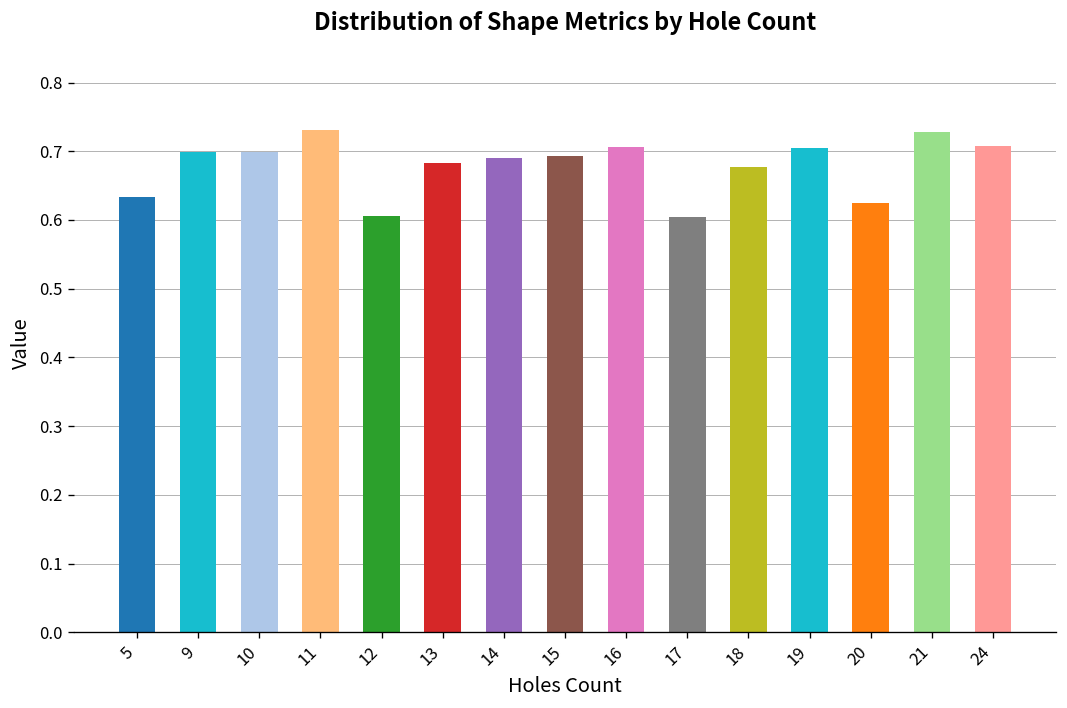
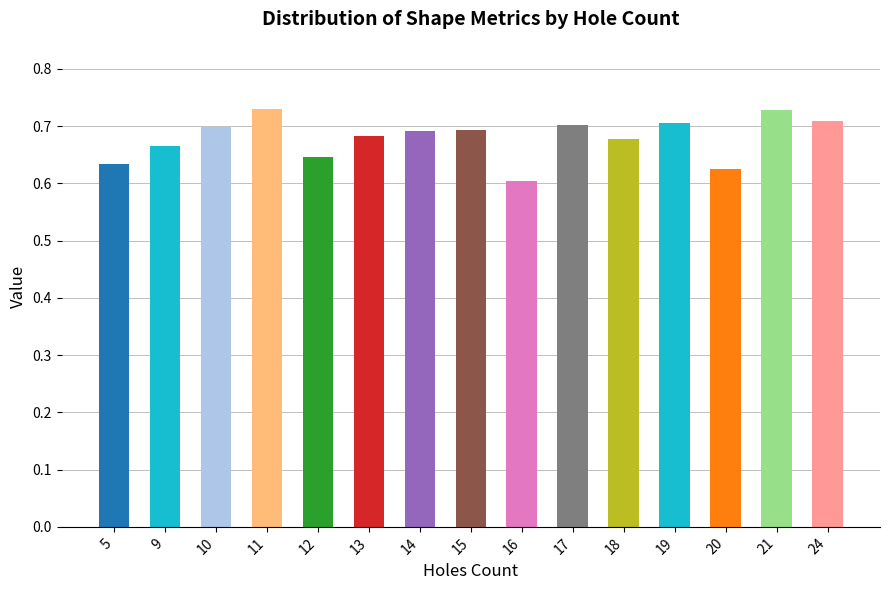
9: 0.70 -> 0.67
12: 0.61 -> 0.65
16: 0.71 -> 0.60
17: 0.60 -> 0.70
